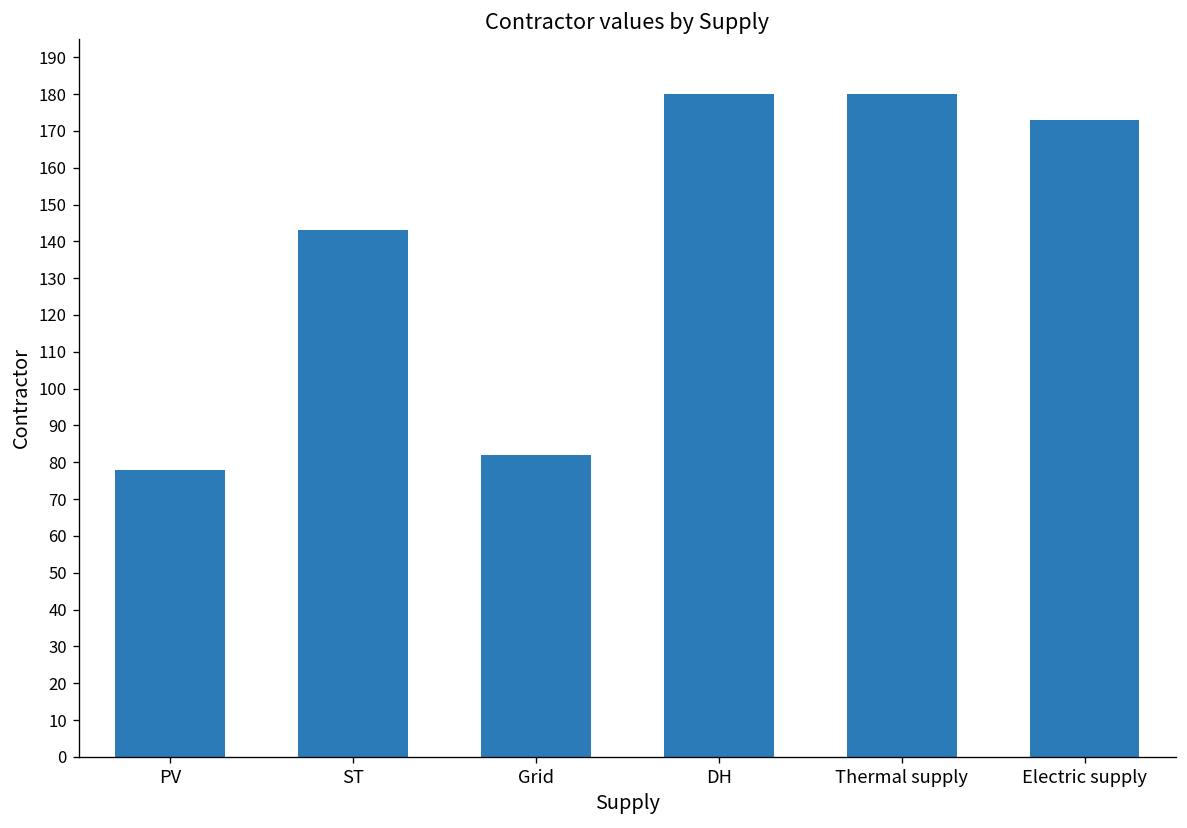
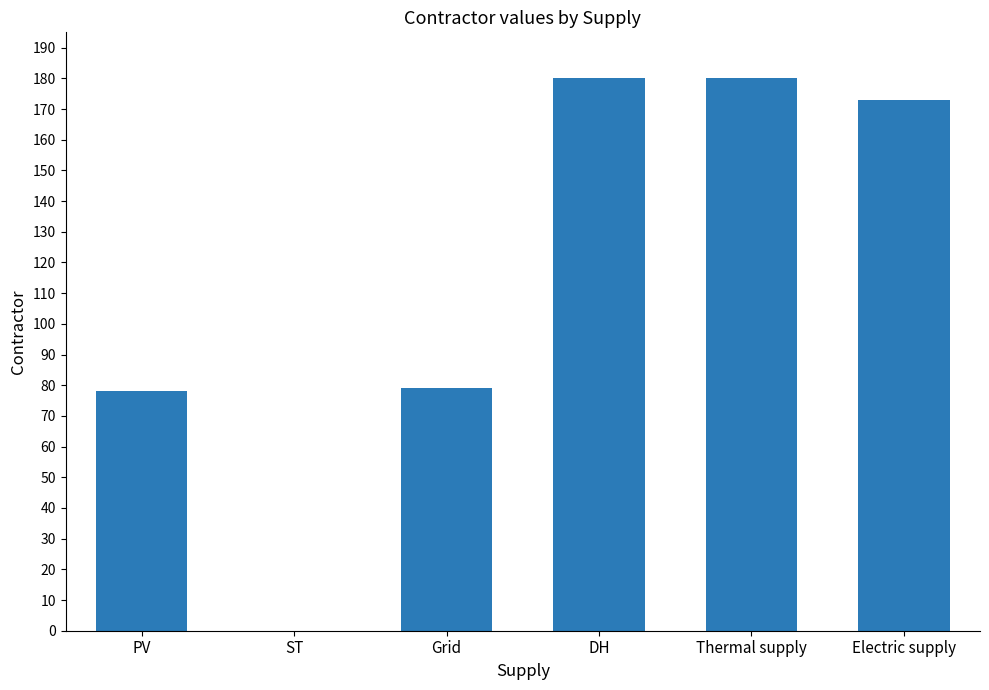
ST: 143 -> 0
Grid: 82 -> 79
